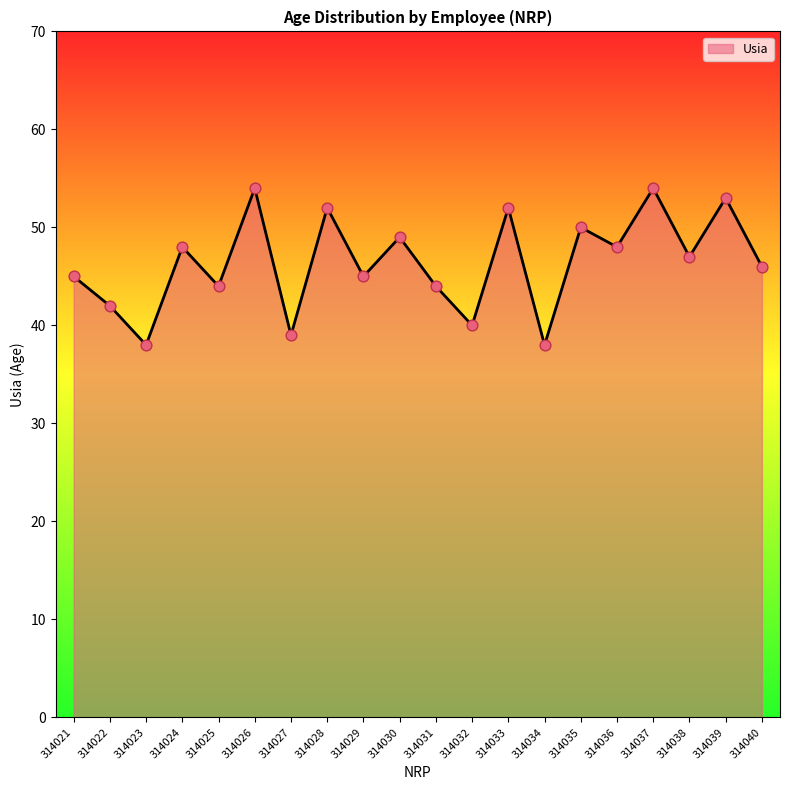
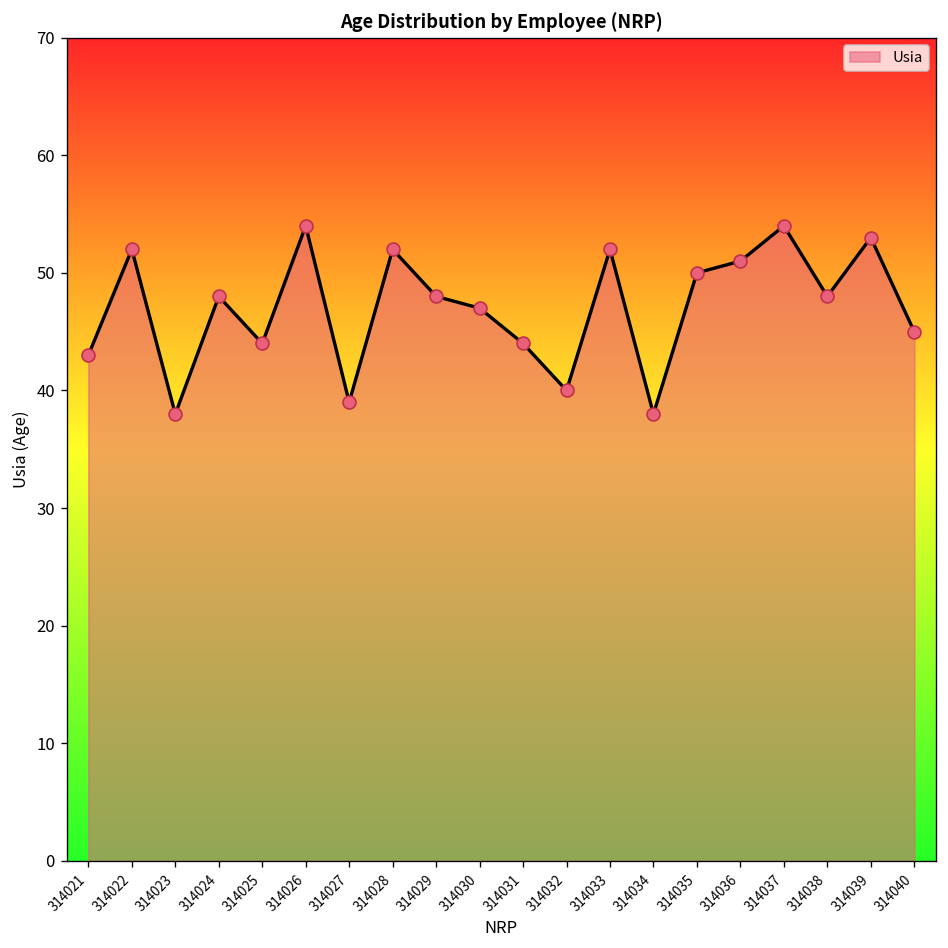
314021: 45 -> 43
314022: 42 -> 52
314029: 45 -> 48
314030: 49 -> 47
314036: 48 -> 51
314038: 47 -> 48
314040: 46 -> 45
